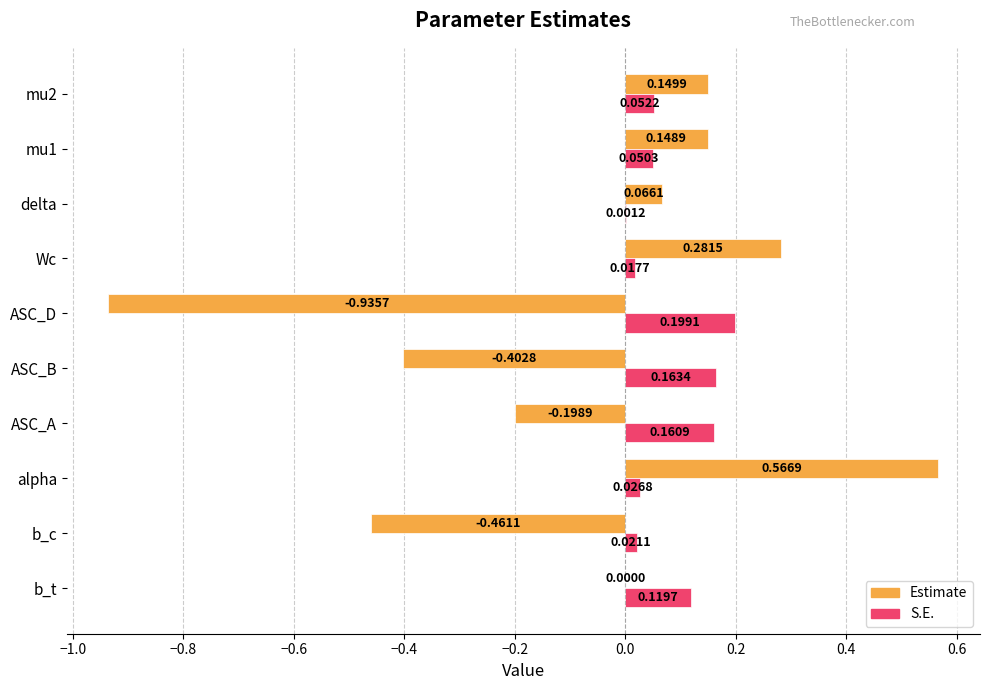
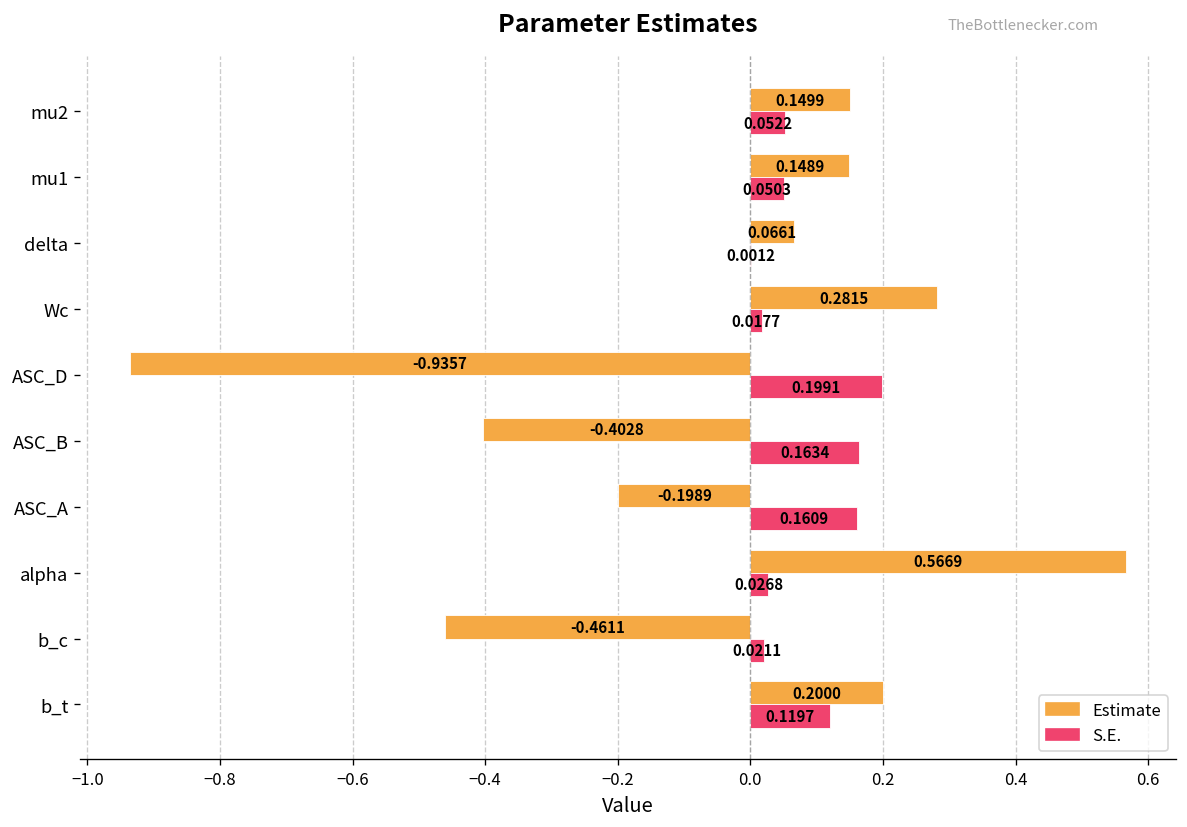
Estimate, b_t: 0.0000 -> 0.2000
